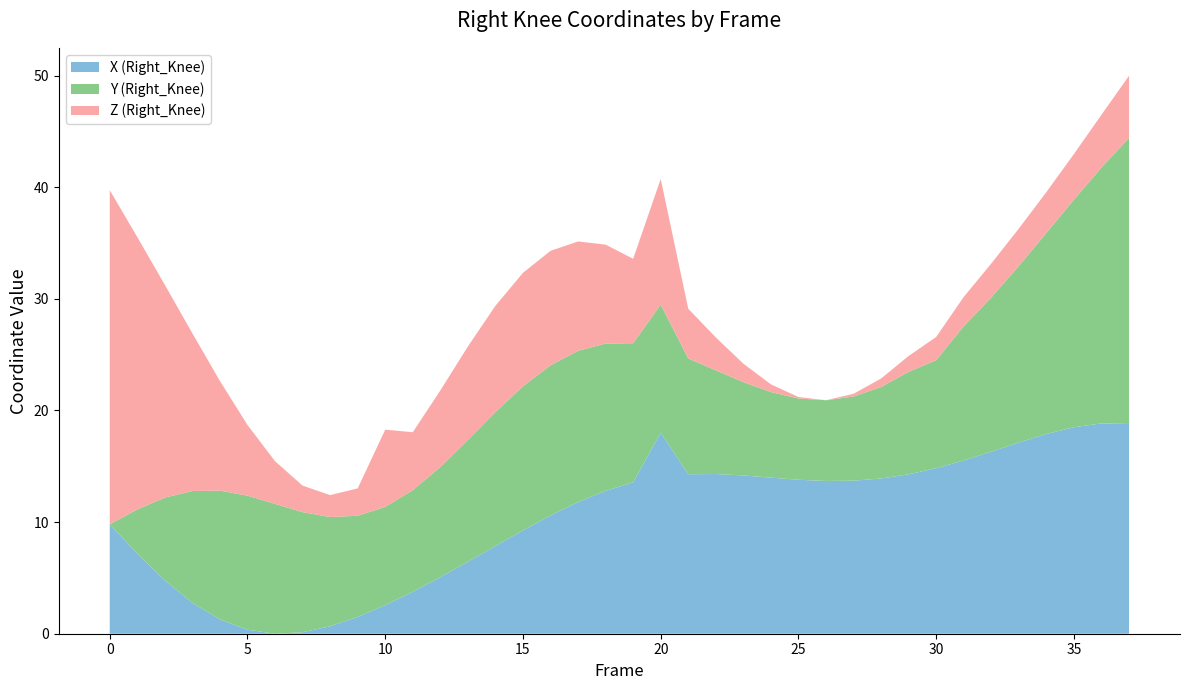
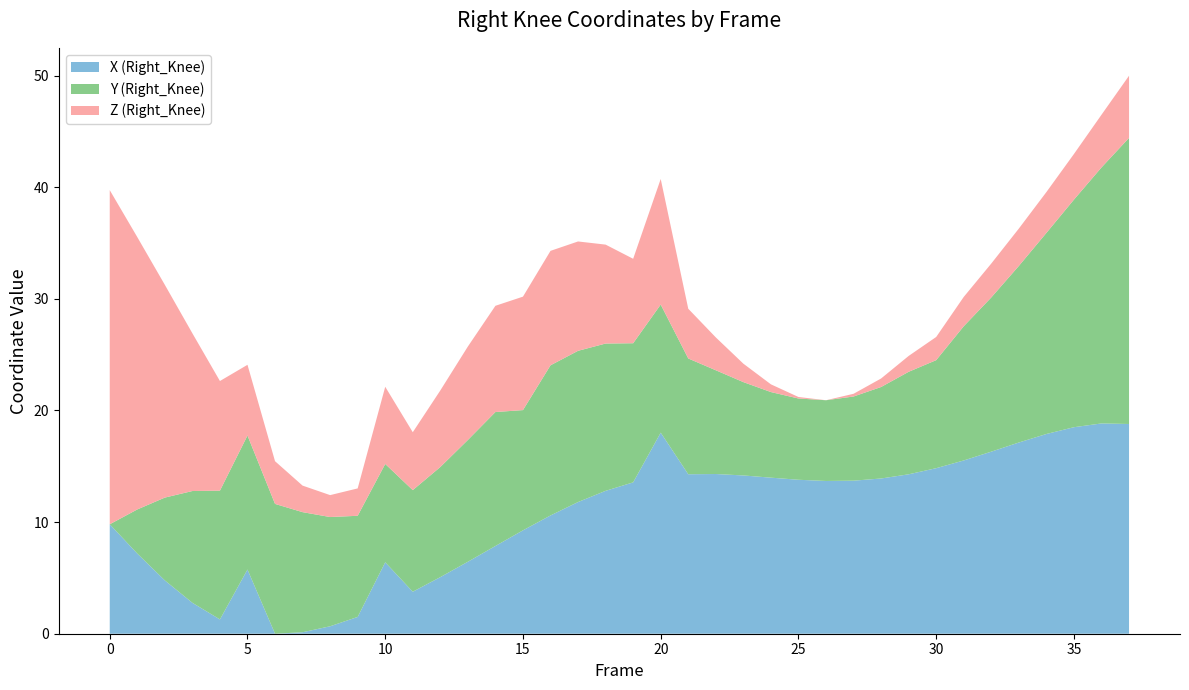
X (Right_Knee), 5: 0.4 -> 5.8
X (Right_Knee), 10: 2.6 -> 6.4
Y (Right_Knee), 15: 12.9 -> 10.8
